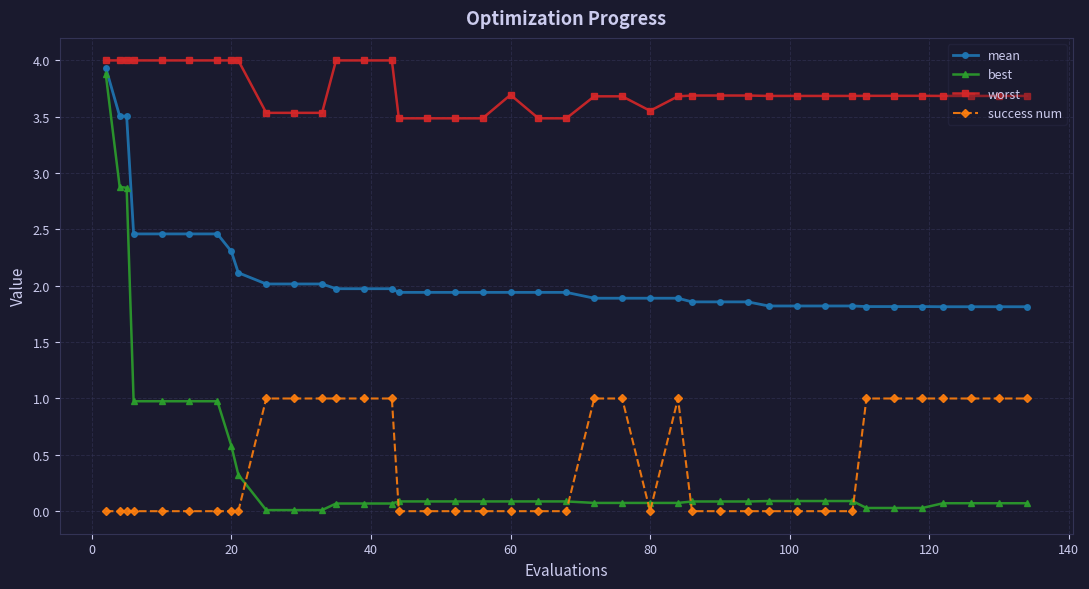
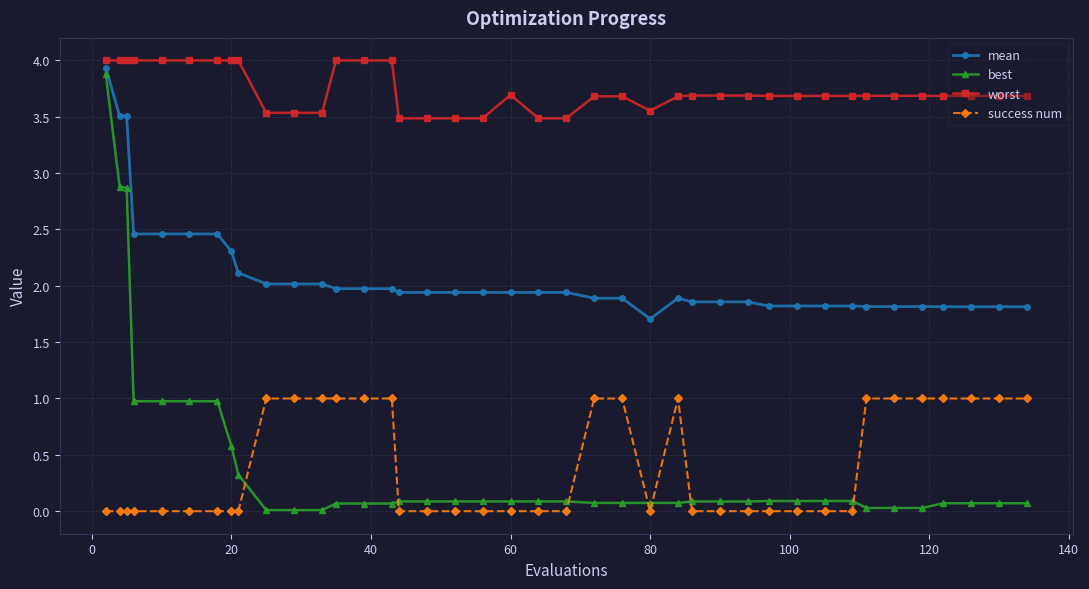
mean, 80: 1.89 -> 1.71
